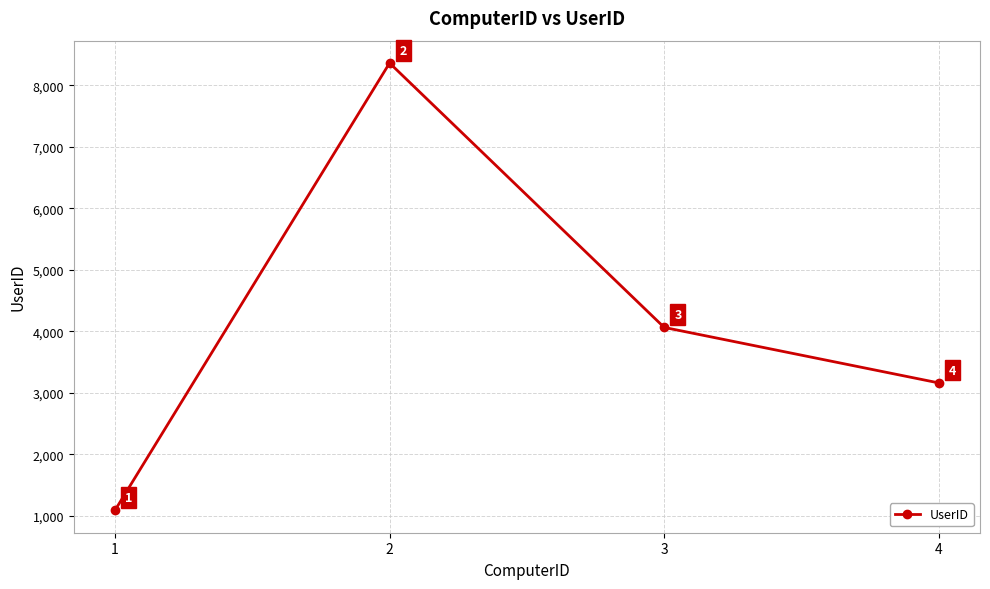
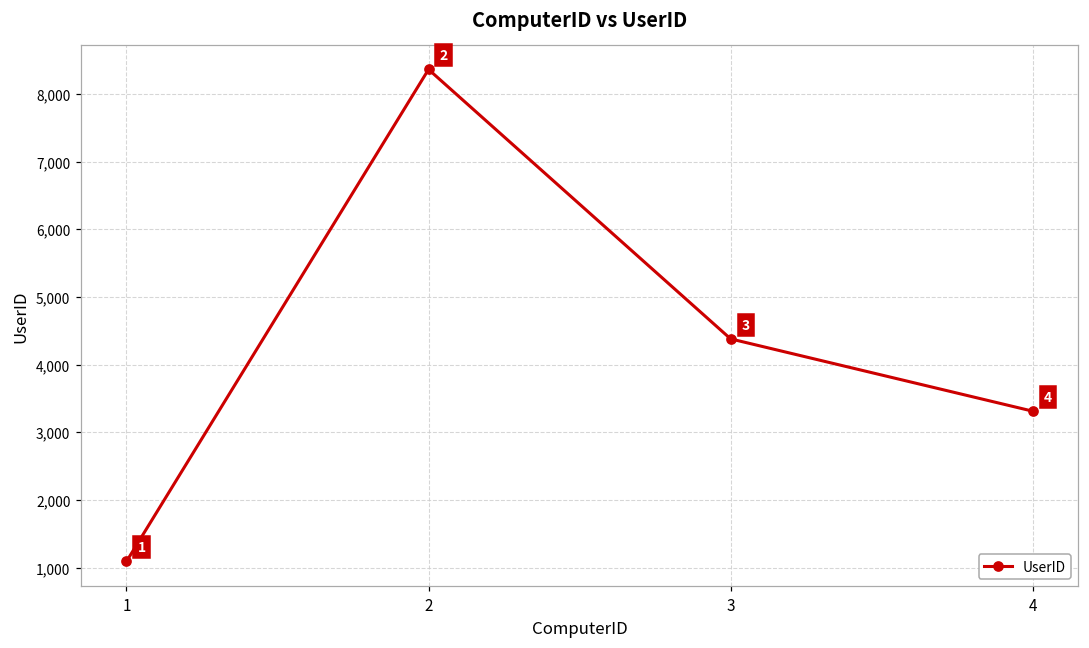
3: 4,100 -> 4,400
4: 3,200 -> 3,300
